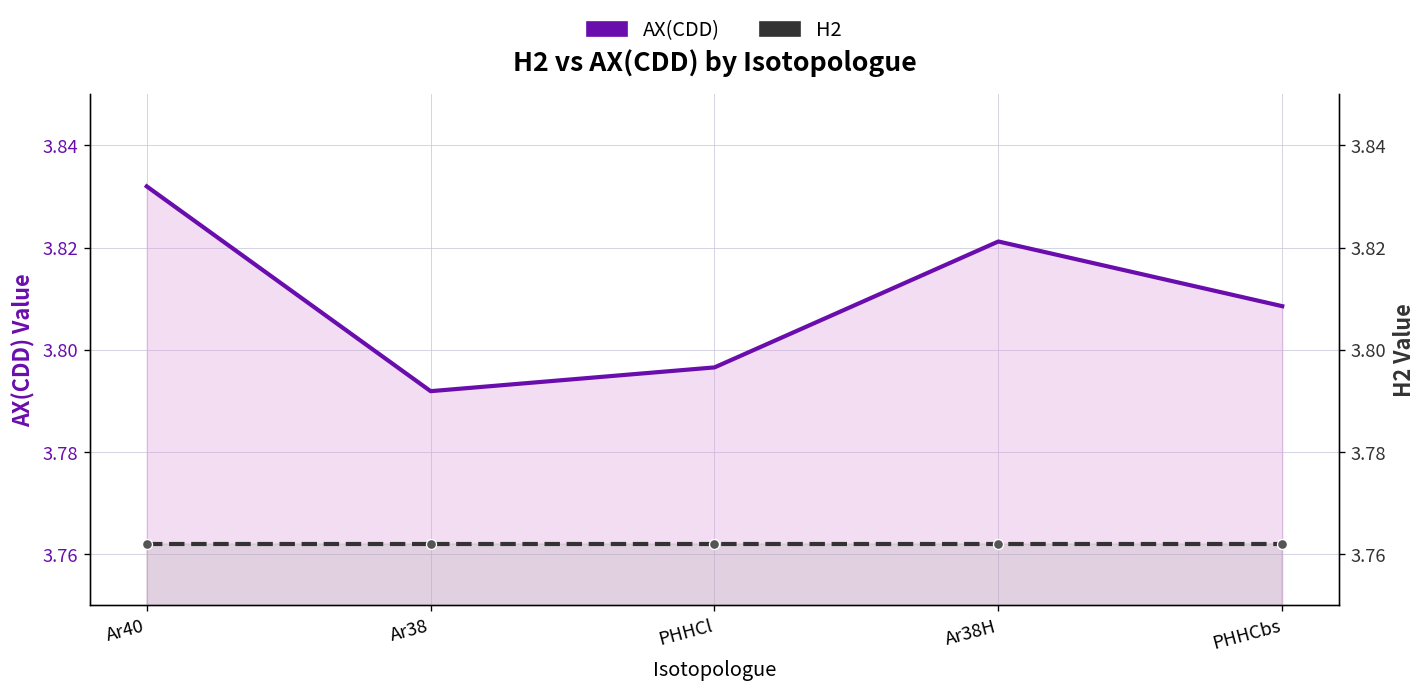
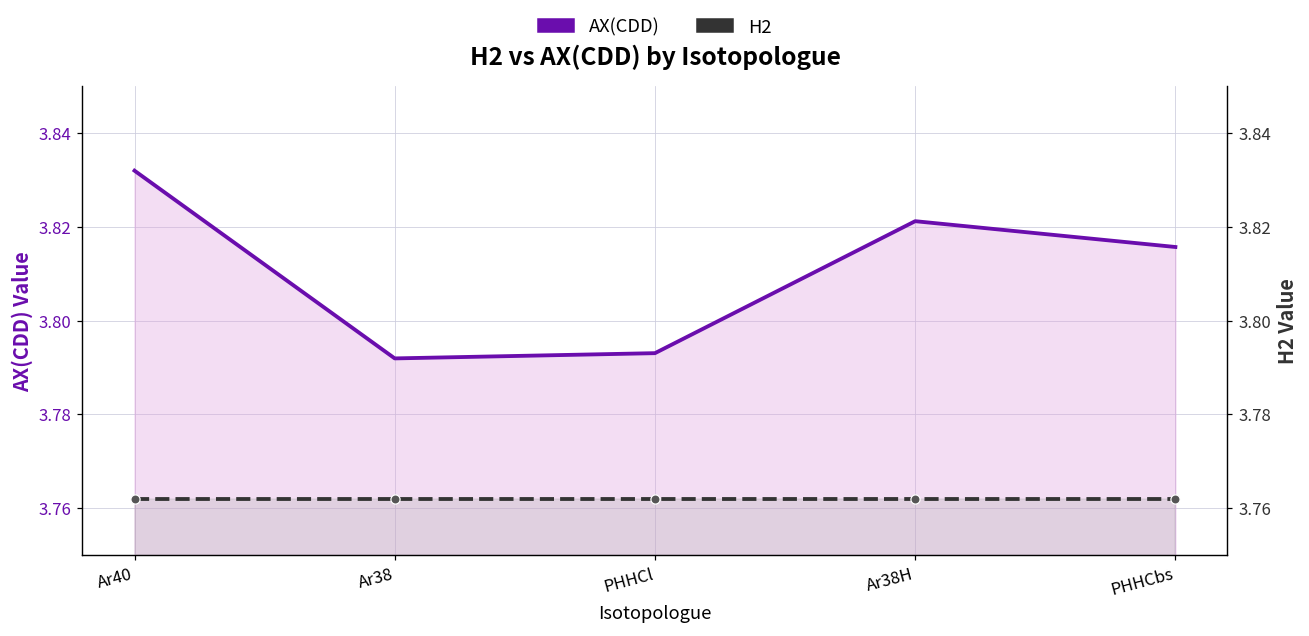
AX(CDD), PHHCl: 3.797 -> 3.793
AX(CDD), PHHCbs: 3.809 -> 3.816
